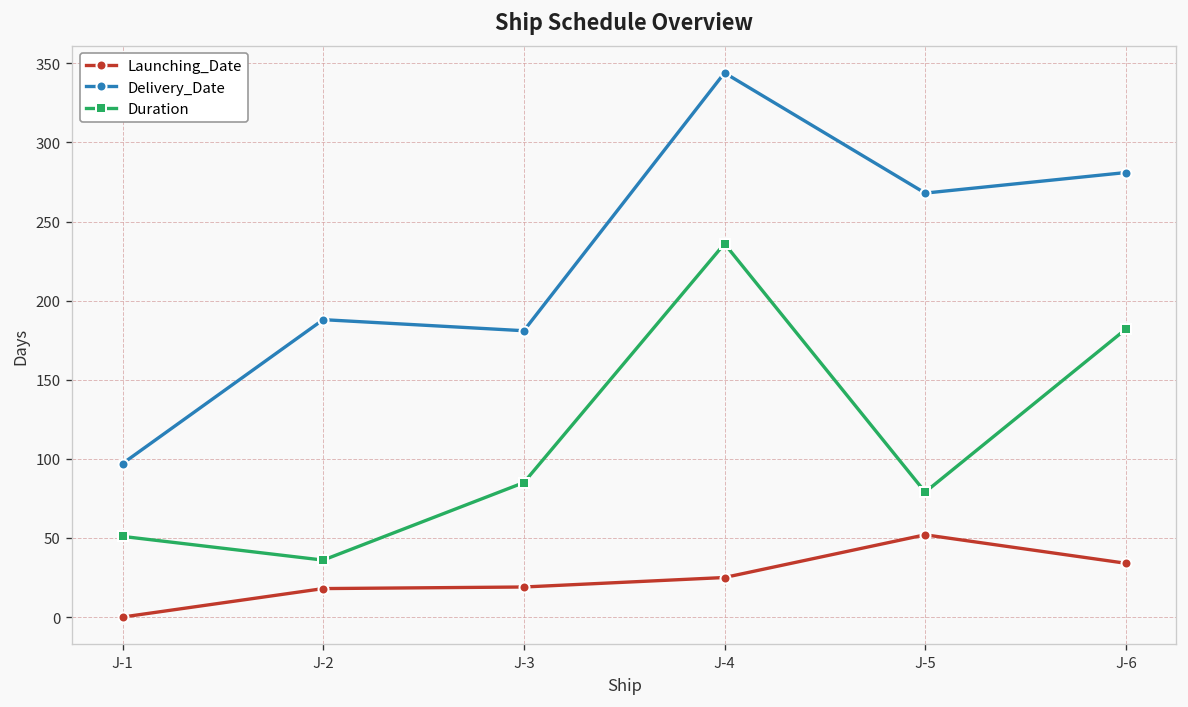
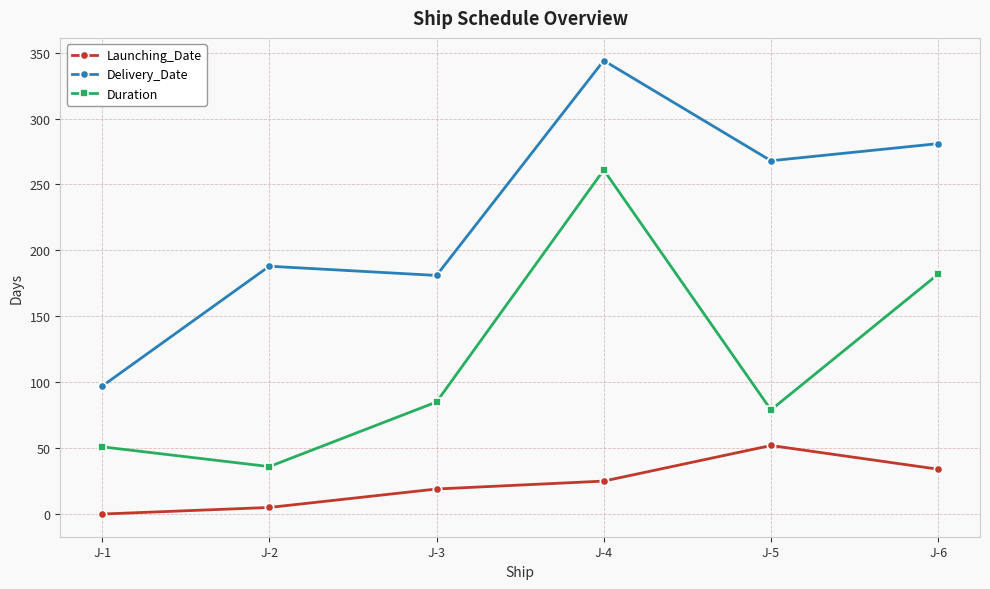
Launching_Date, J-2: 18 -> 5
Duration, J-4: 236 -> 261
